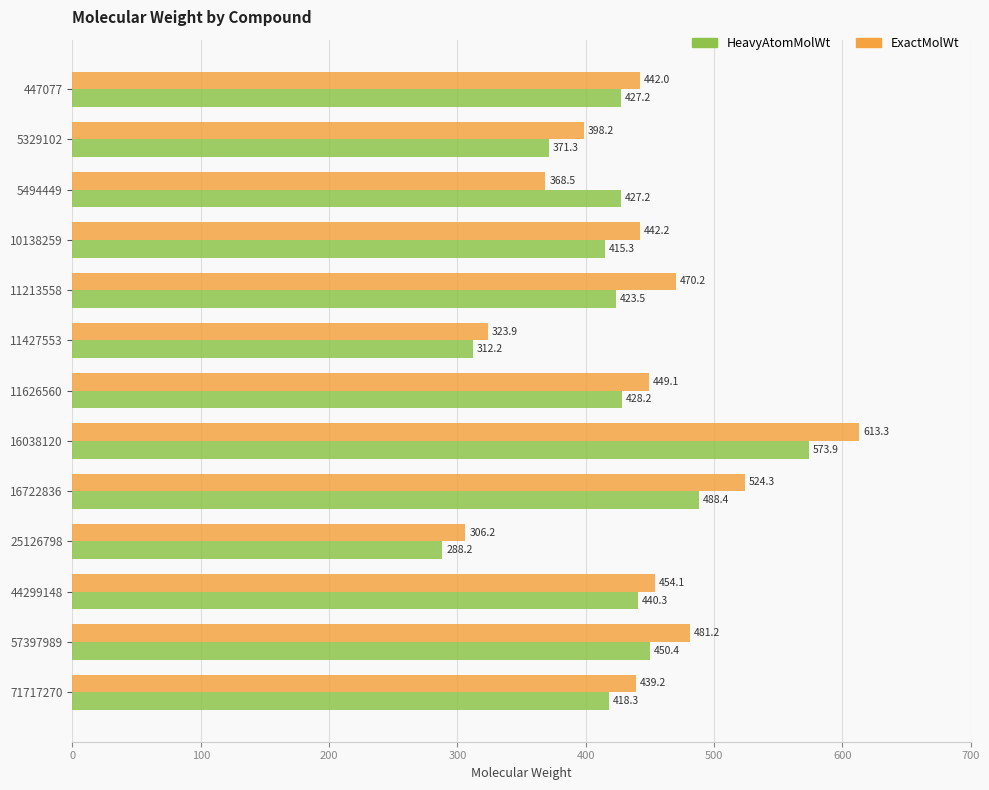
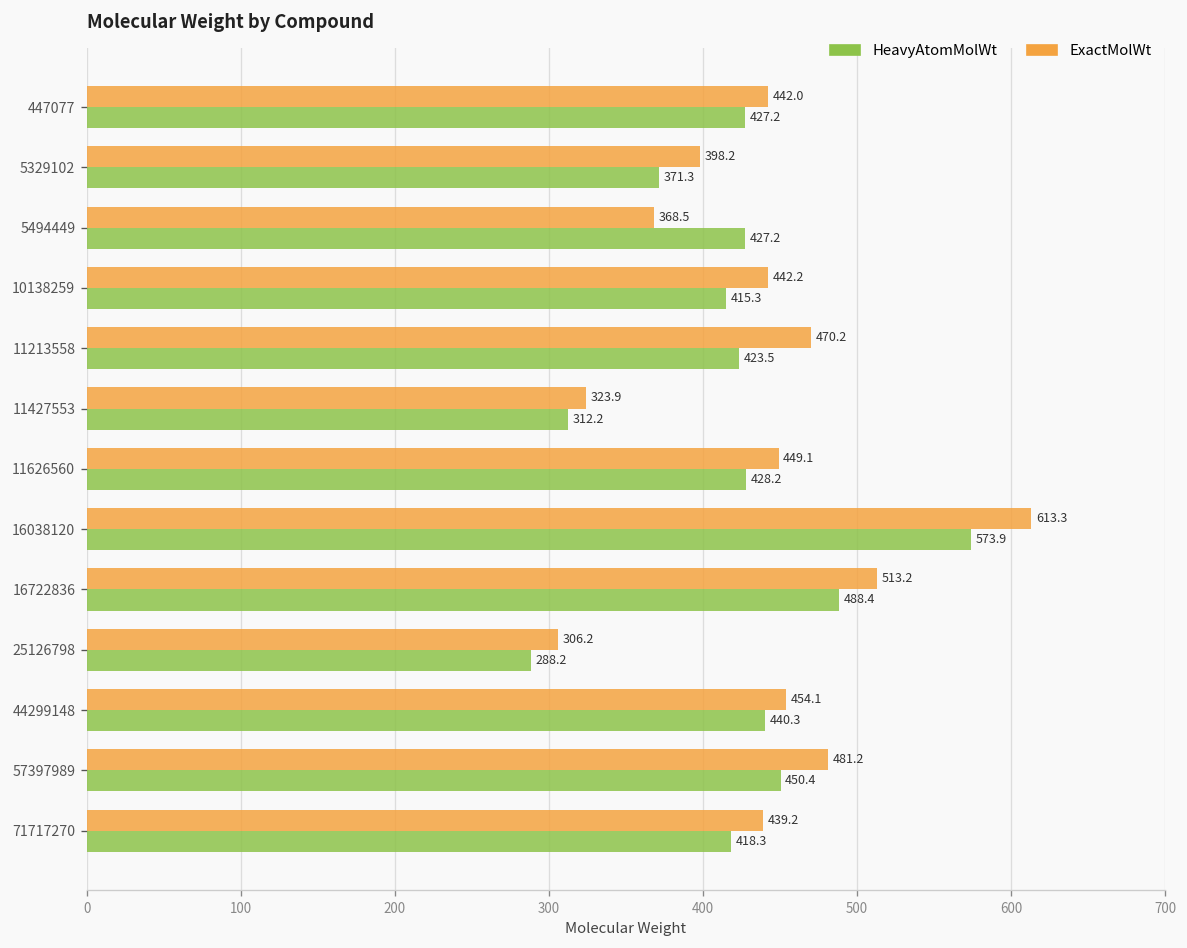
ExactMolWt, 16722836: 524.3 -> 513.2
